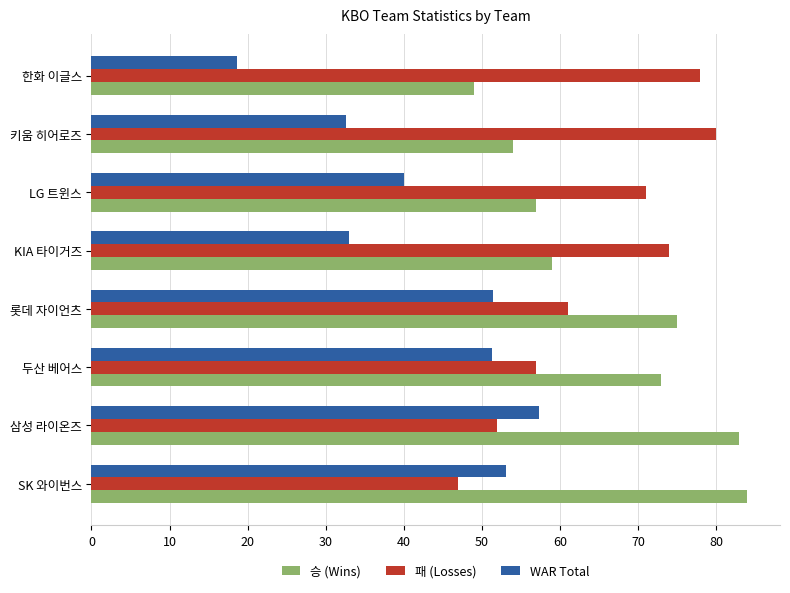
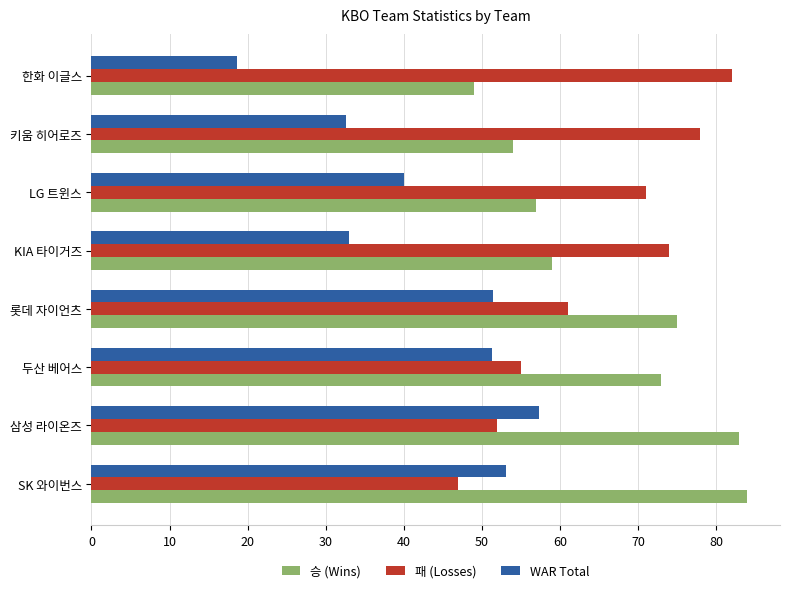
패 (Losses), 한화 이글스: 78 -> 82
패 (Losses), 키움 히어로즈: 80 -> 78
패 (Losses), 두산 베어스: 57 -> 55
